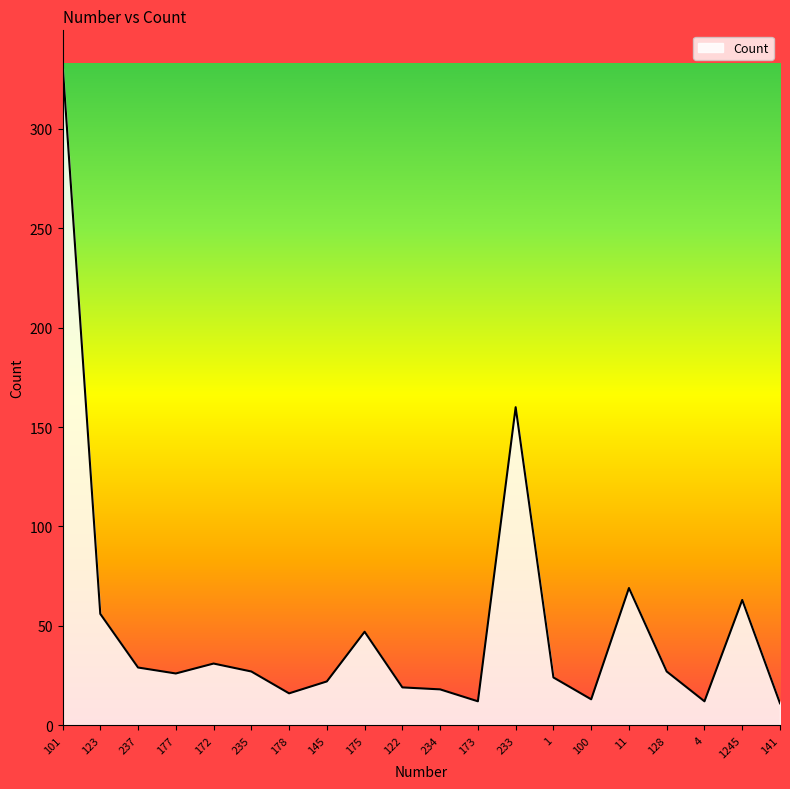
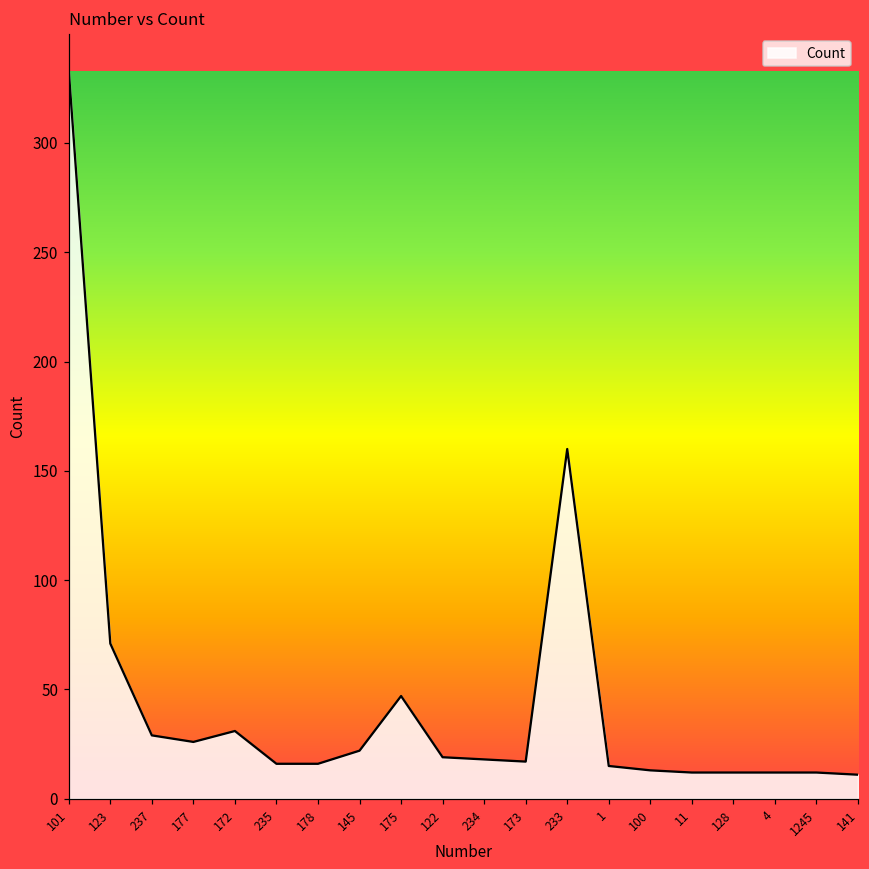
123: 56 -> 71
235: 27 -> 16
173: 12 -> 17
1: 24 -> 15
11: 69 -> 12
128: 27 -> 12
1245: 63 -> 12
